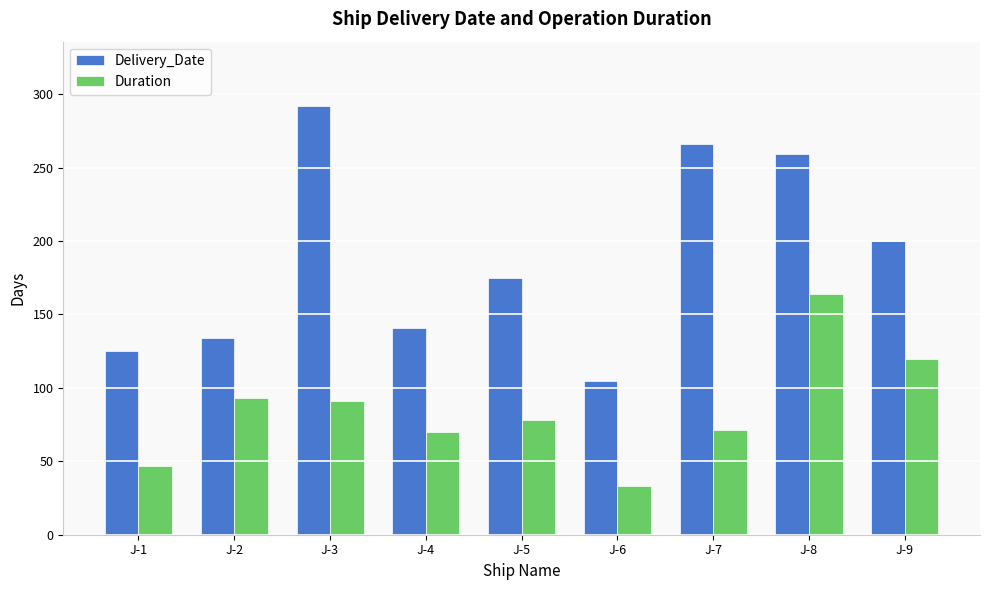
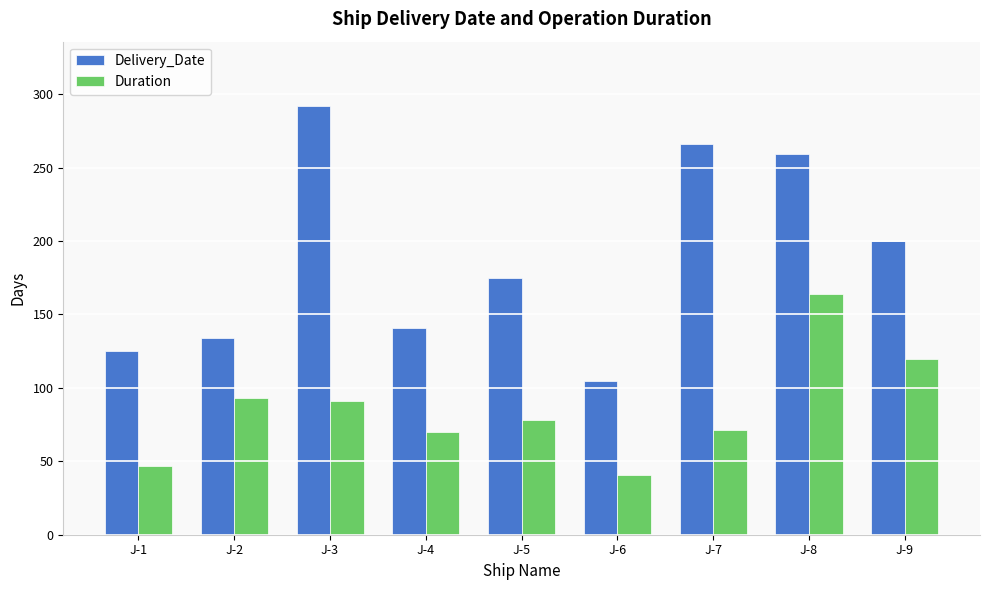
Duration, J-6: 33 -> 41
